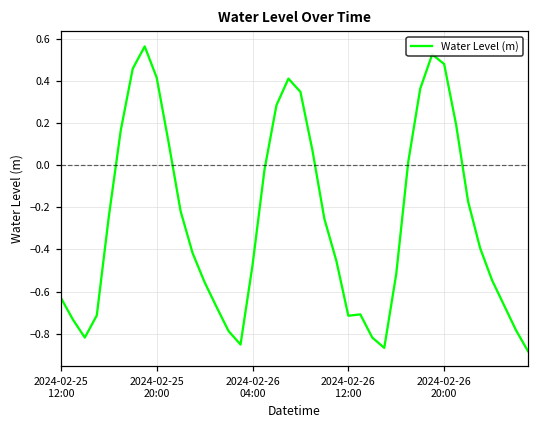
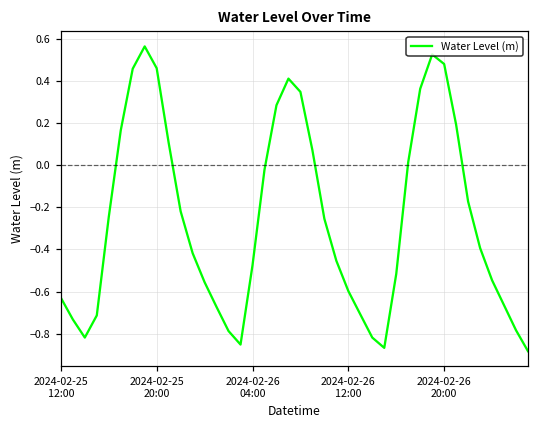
2024-02-25 20:00: 0.42 -> 0.46
2024-02-26 12:00: -0.71 -> -0.60
